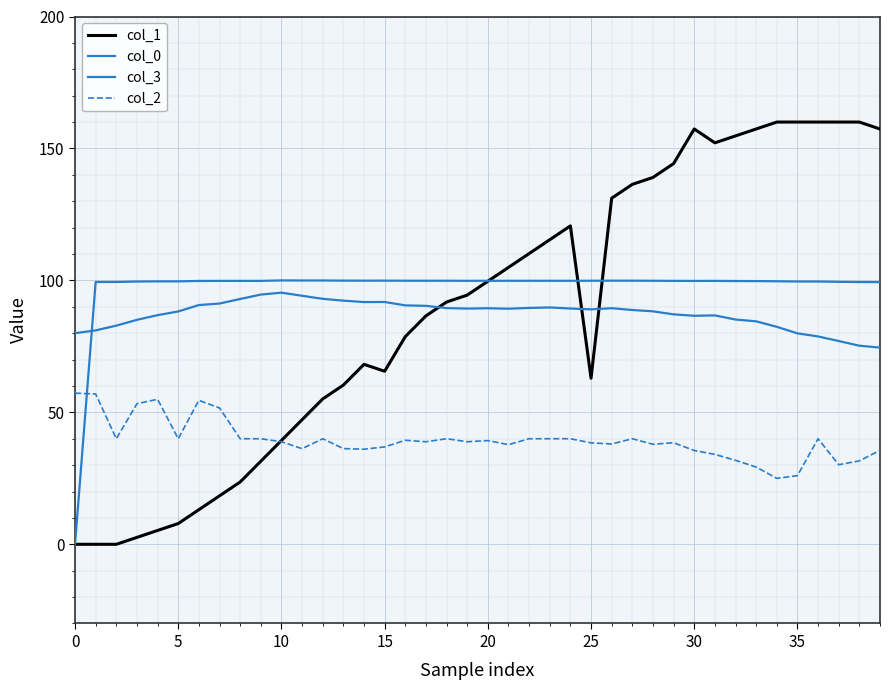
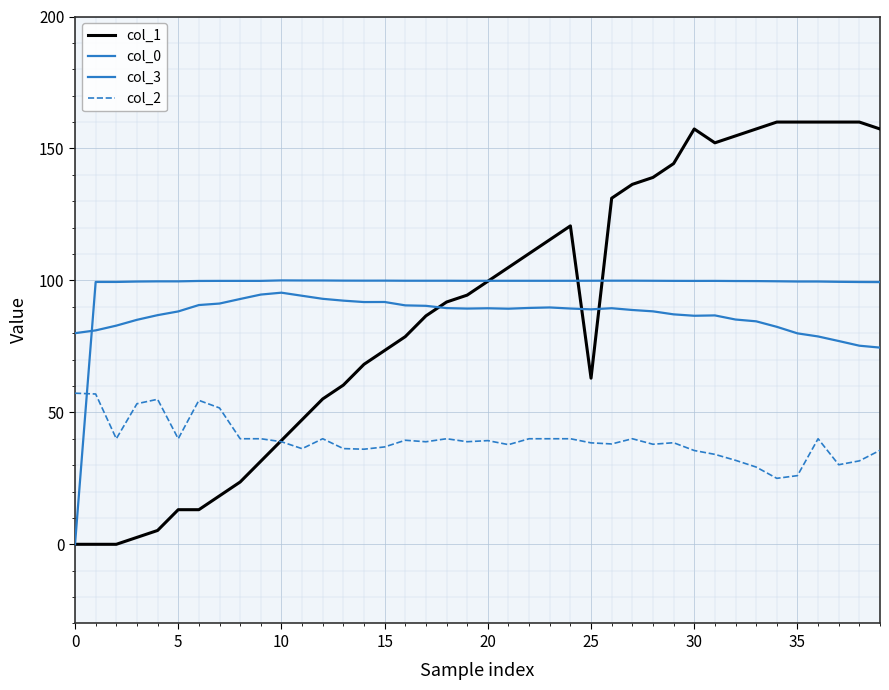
col_1, 5: 8 -> 13
col_1, 15: 66 -> 73
